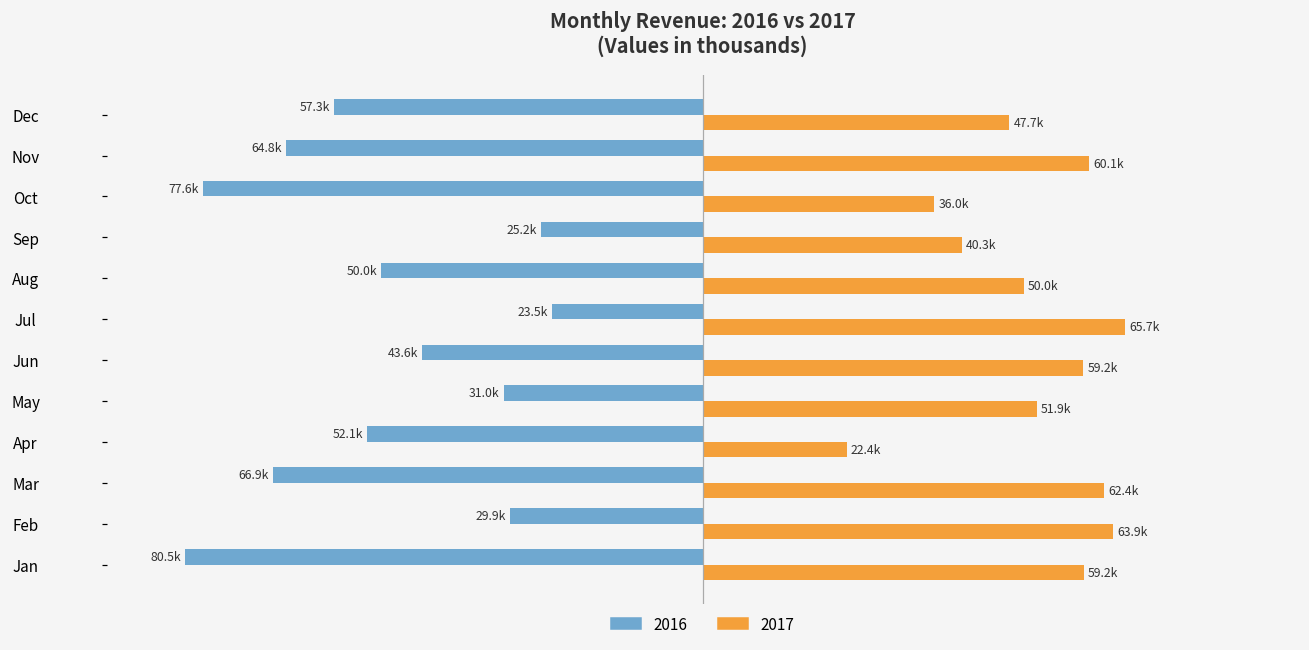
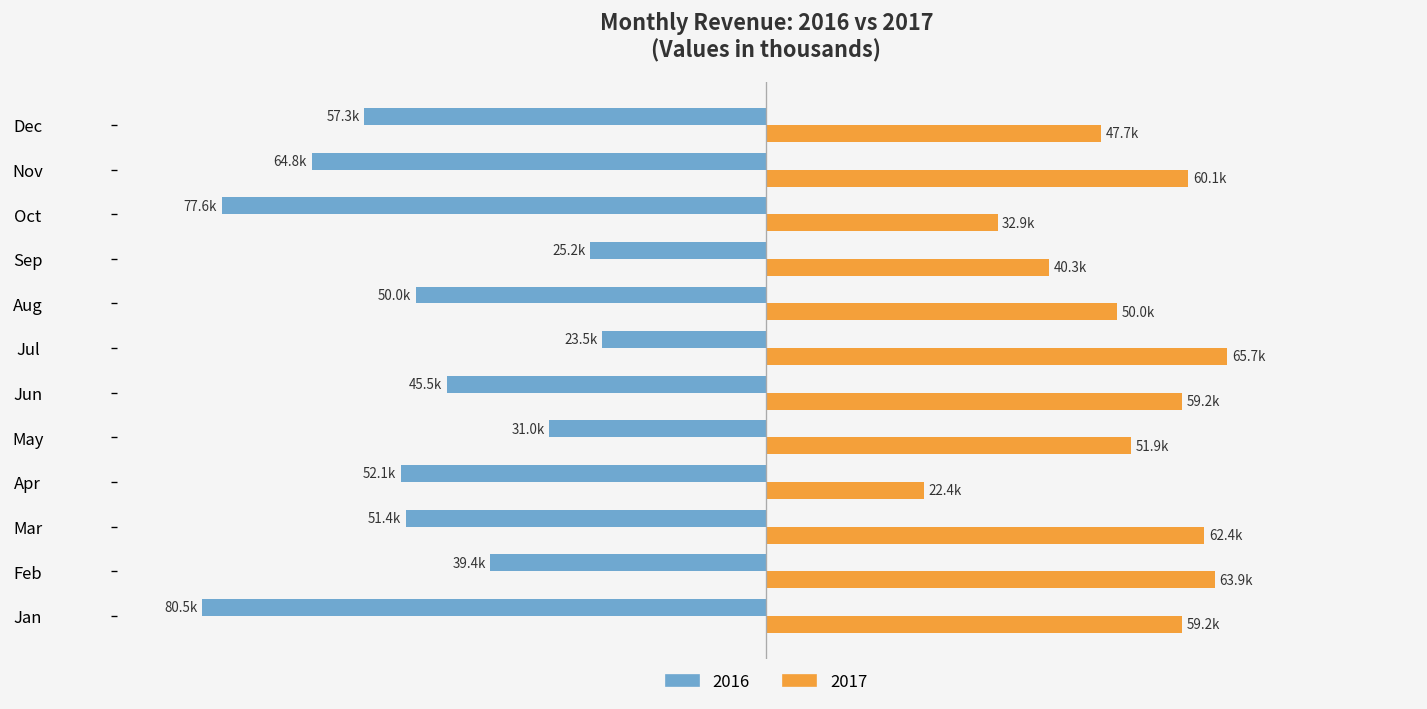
2017, Oct: 36.0k -> 32.9k
2016, Jun: 43.6k -> 45.5k
2016, Mar: 66.9k -> 51.4k
2016, Feb: 29.9k -> 39.4k
